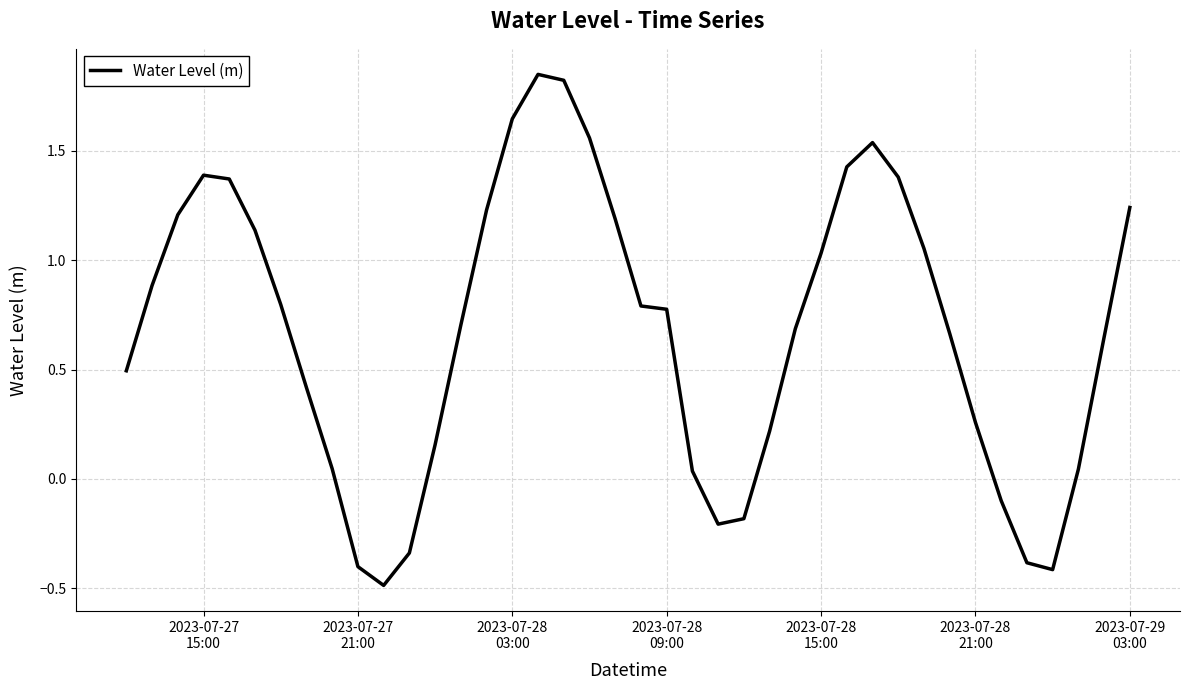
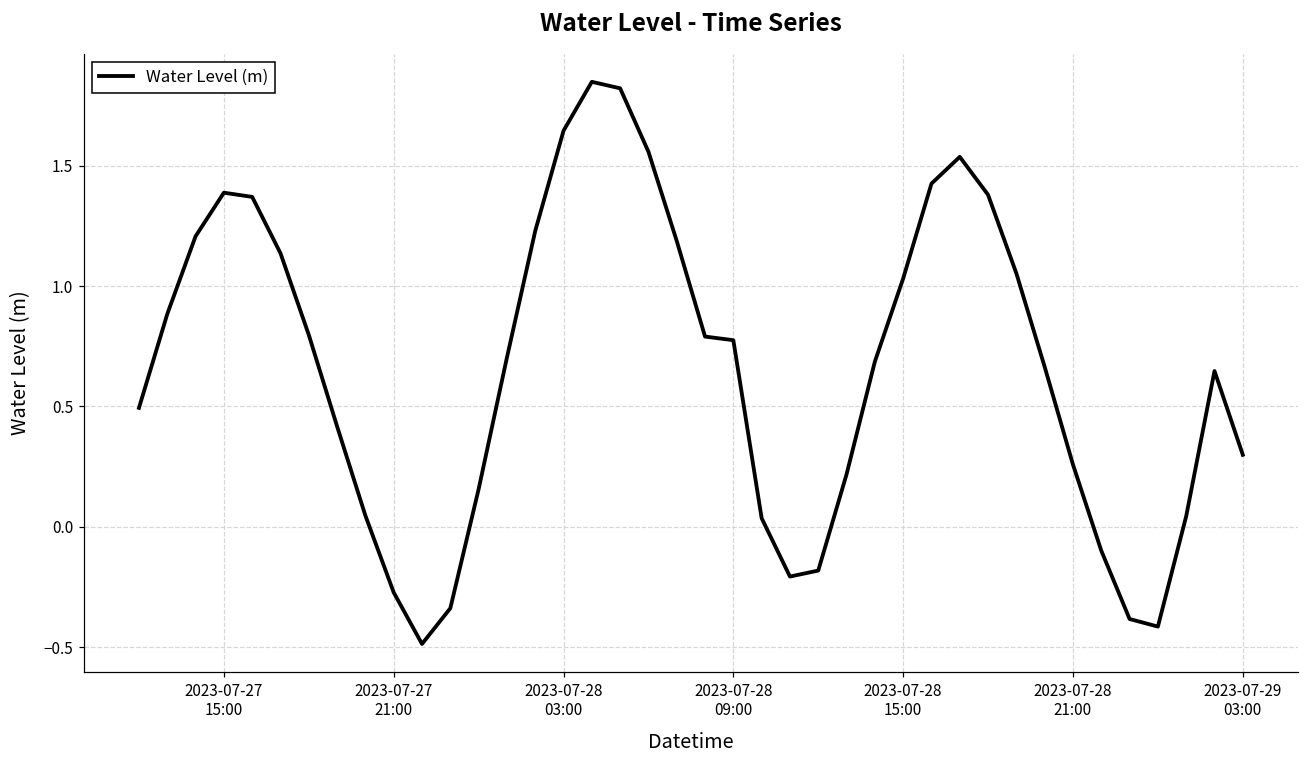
2023-07-27 21:00: -0.40 -> -0.27
2023-07-29 03:00: 1.24 -> 0.30
